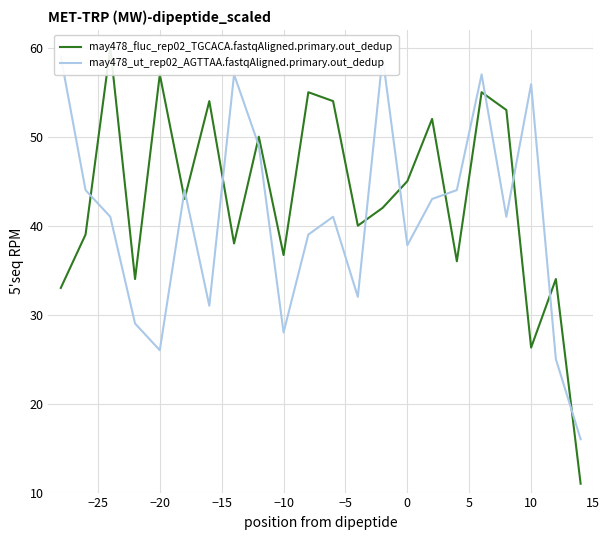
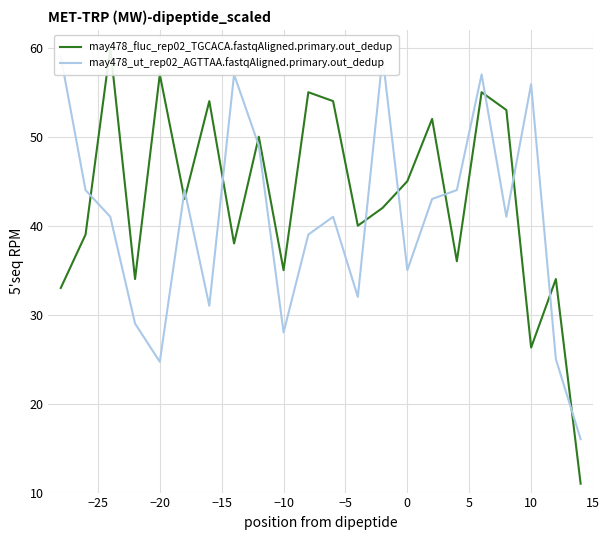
may478_ut_rep02_AGTTAA.fastqAligned.primary.out_dedup, −20: 26 -> 25
may478_fluc_rep02_TGCACA.fastqAligned.primary.out_dedup, −10: 37 -> 35
may478_ut_rep02_AGTTAA.fastqAligned.primary.out_dedup, 0: 38 -> 35
